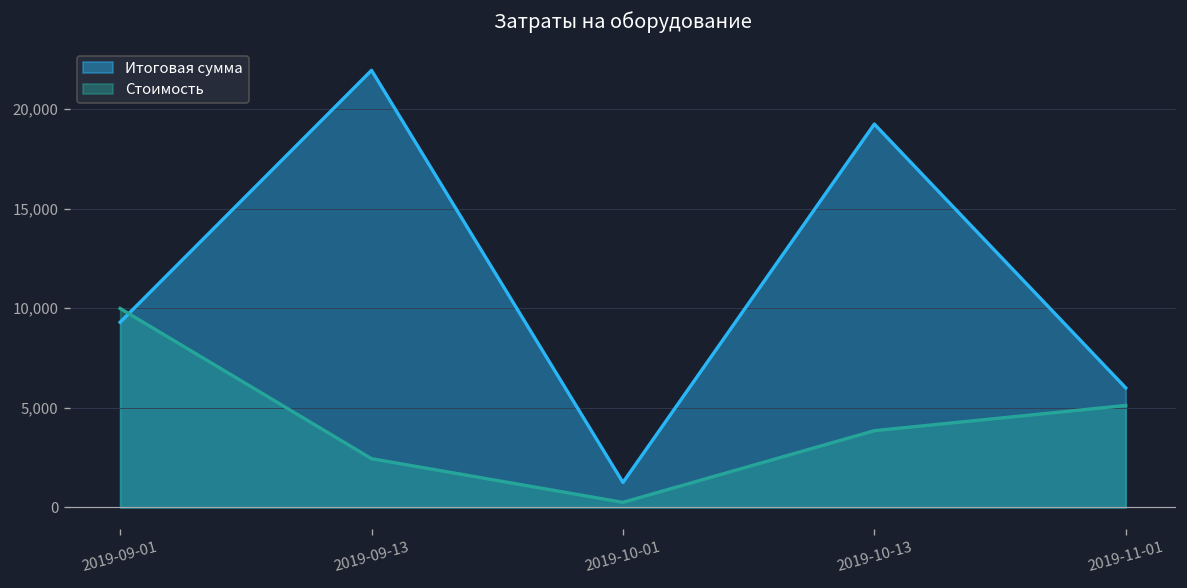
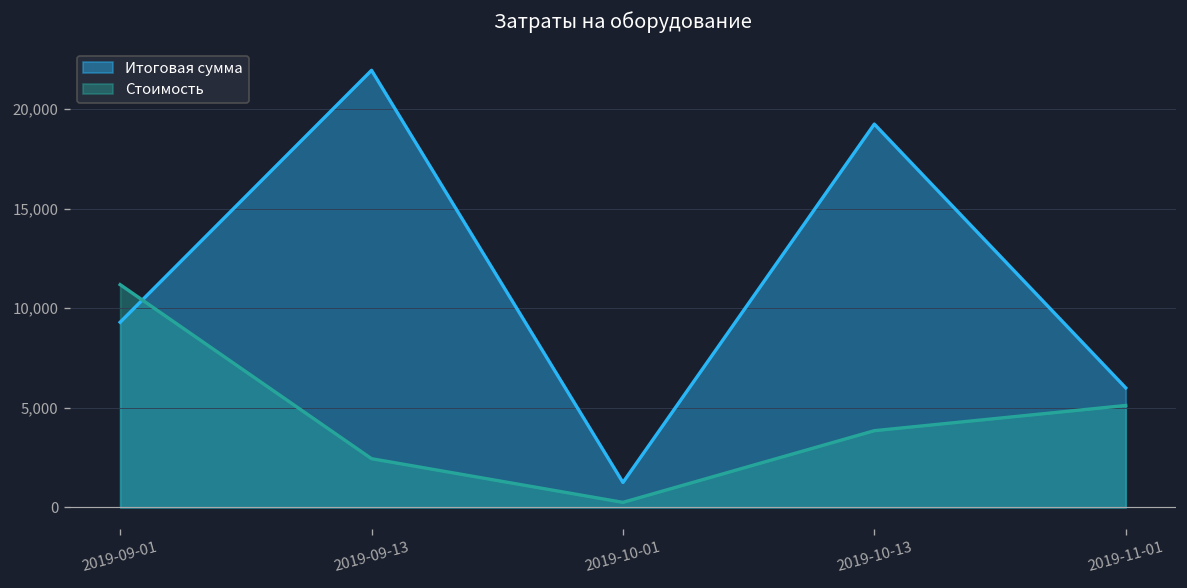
Стоимость, 2019-09-01: 10,000 -> 11,200
